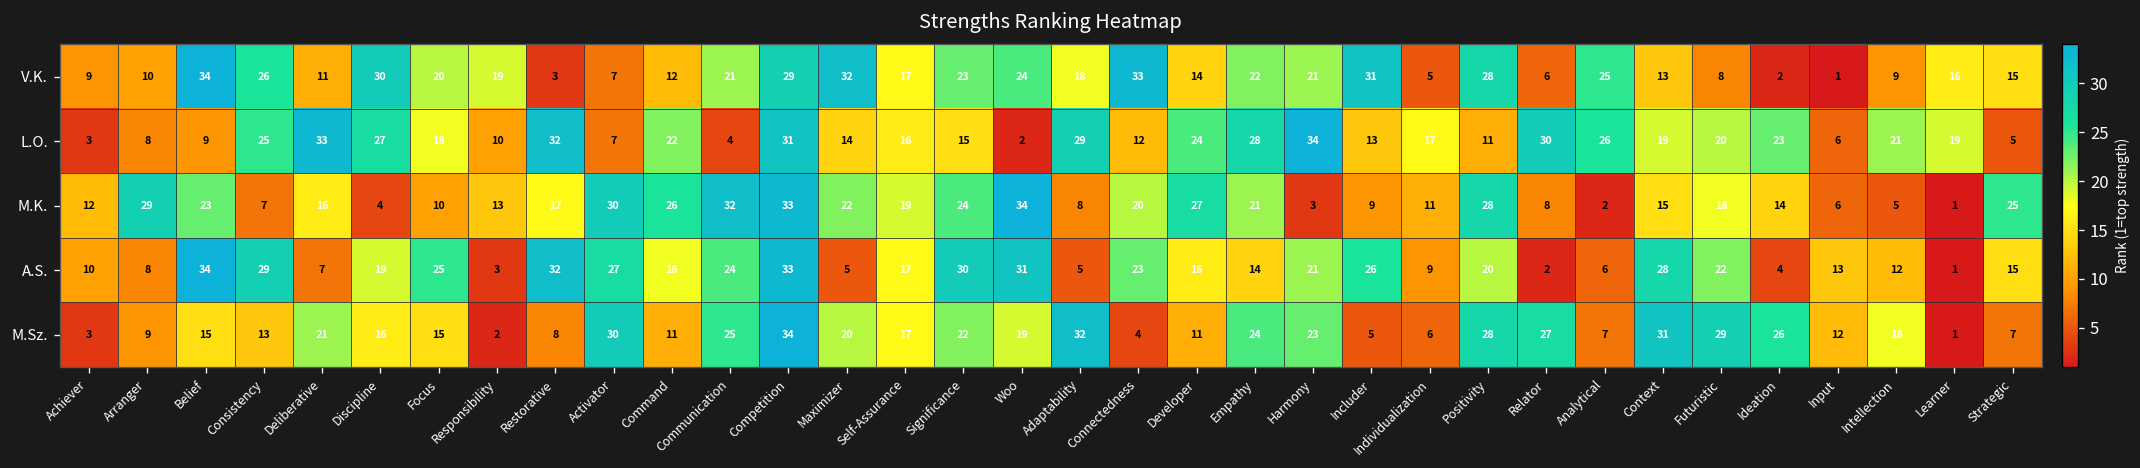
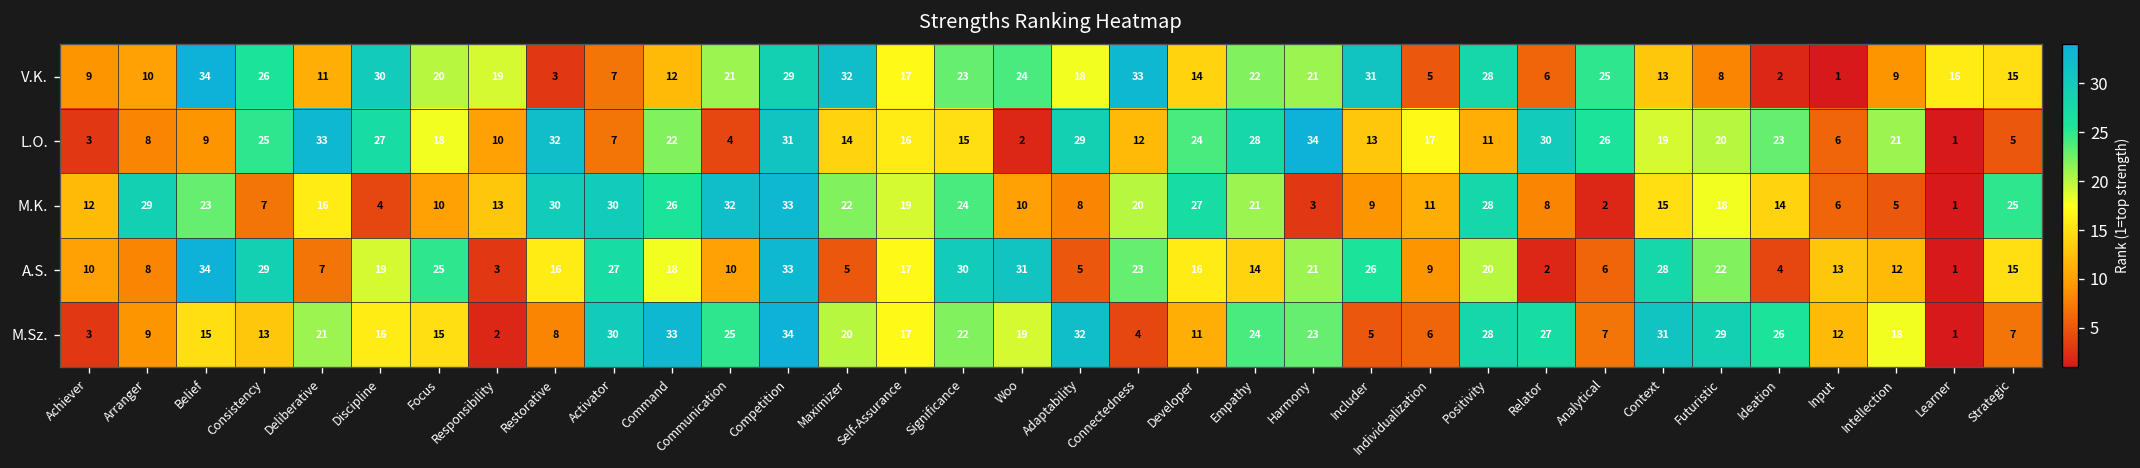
L.O., Learner: 19 -> 1
M.K., Restorative: 17 -> 30
M.K., Woo: 34 -> 10
A.S., Restorative: 32 -> 16
A.S., Communication: 24 -> 10
M.Sz., Command: 11 -> 33
